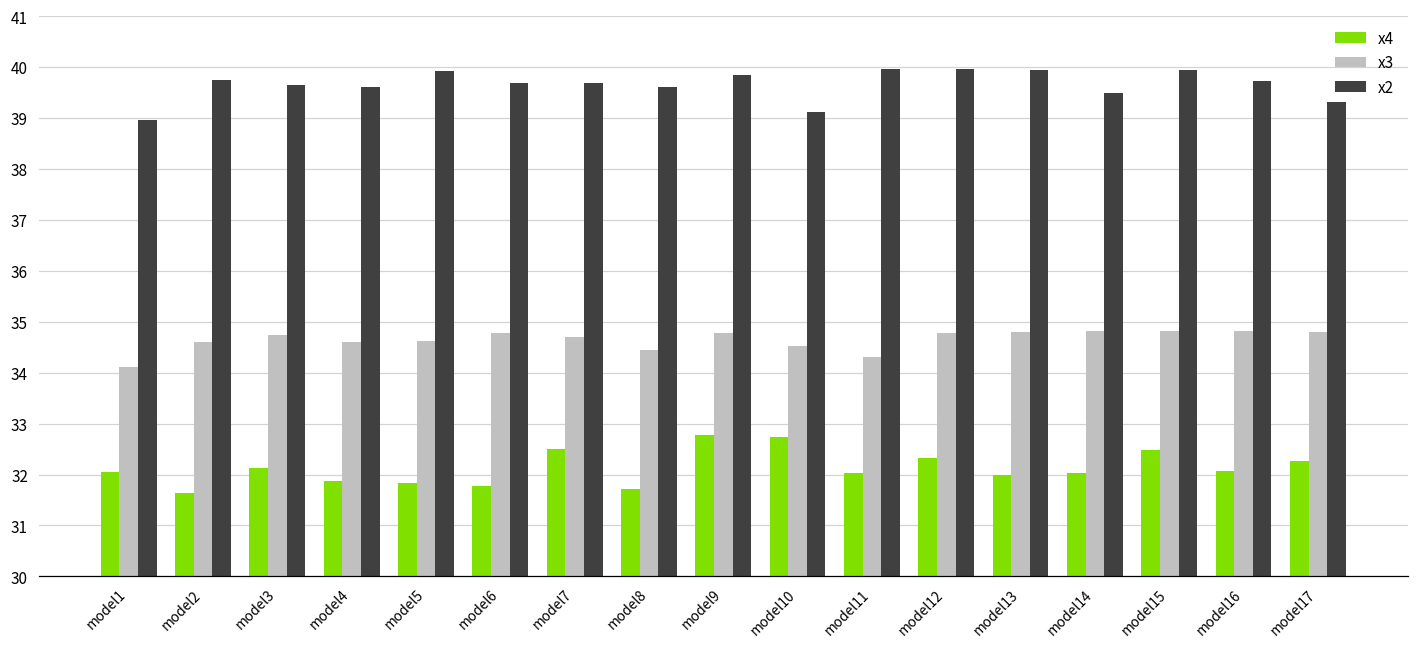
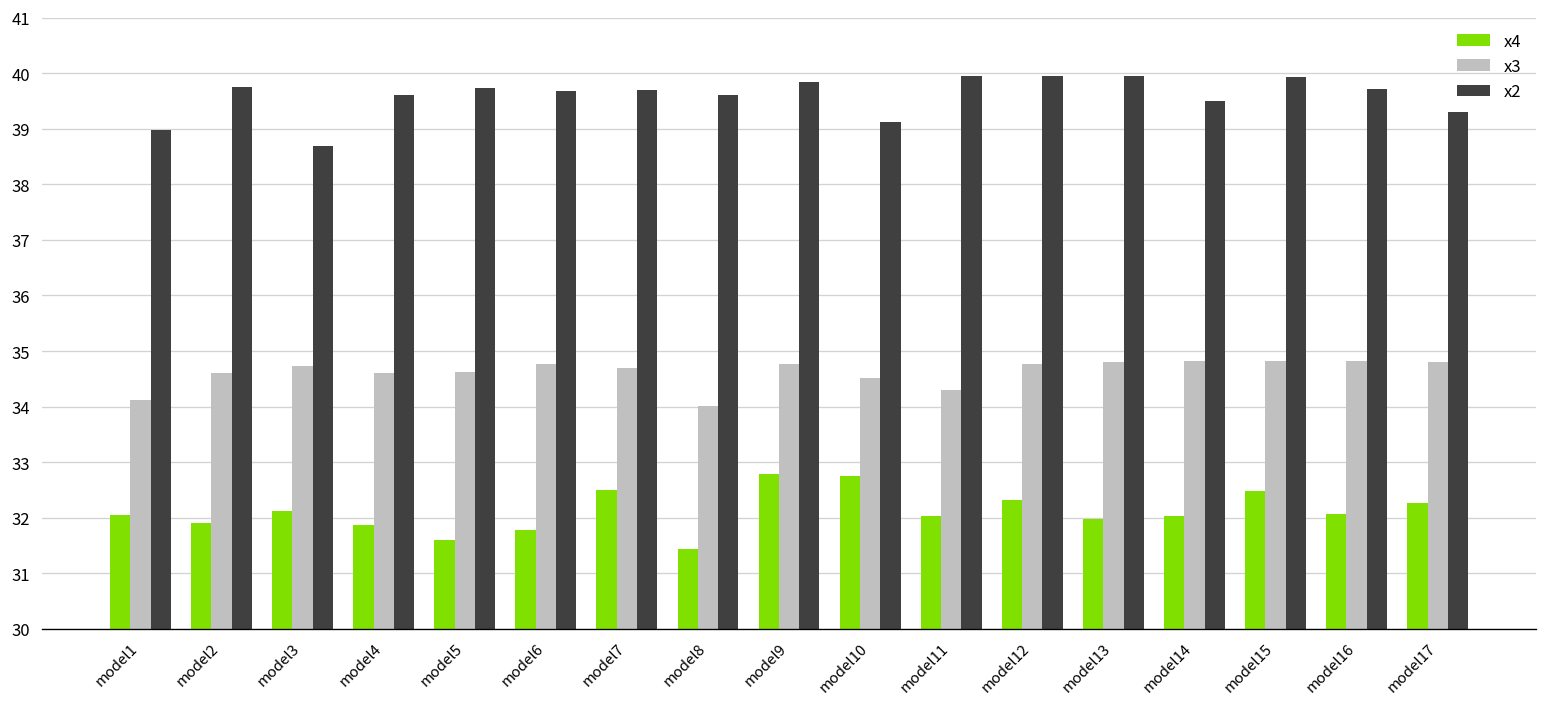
x4, model2: 31.6 -> 31.9
x2, model3: 39.6 -> 38.7
x4, model5: 31.8 -> 31.6
x2, model5: 39.9 -> 39.7
x4, model8: 31.7 -> 31.4
x3, model8: 34.4 -> 34.0
